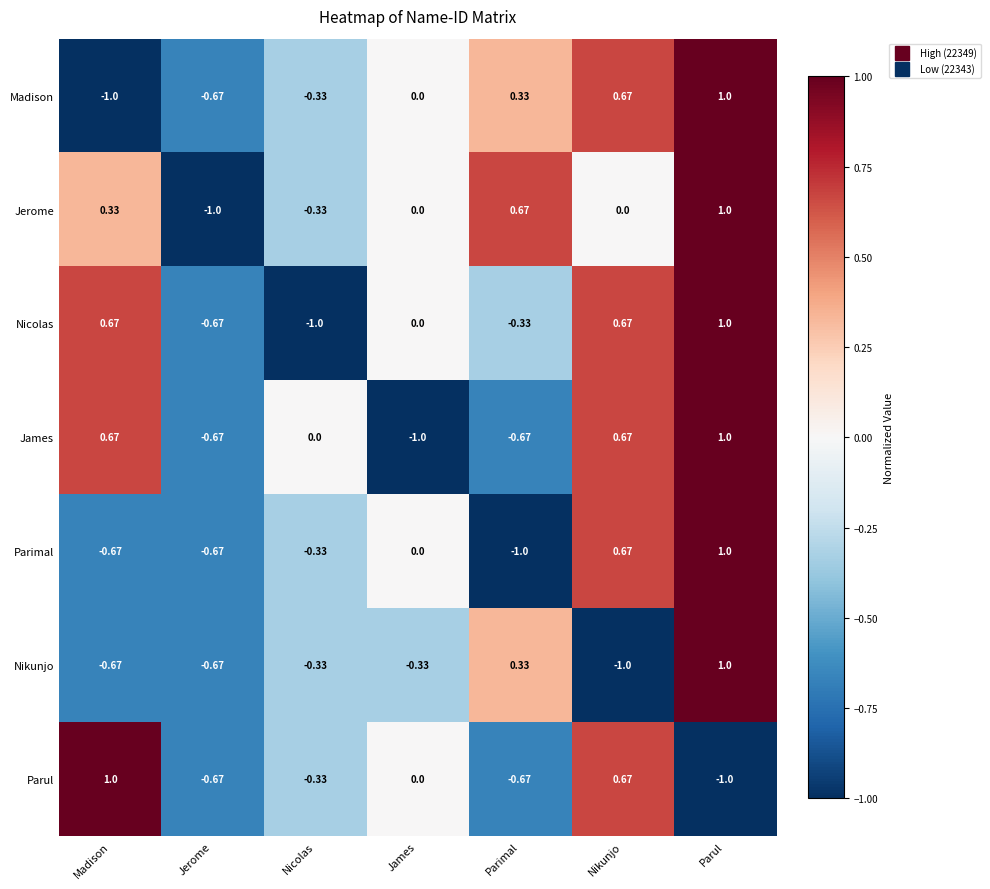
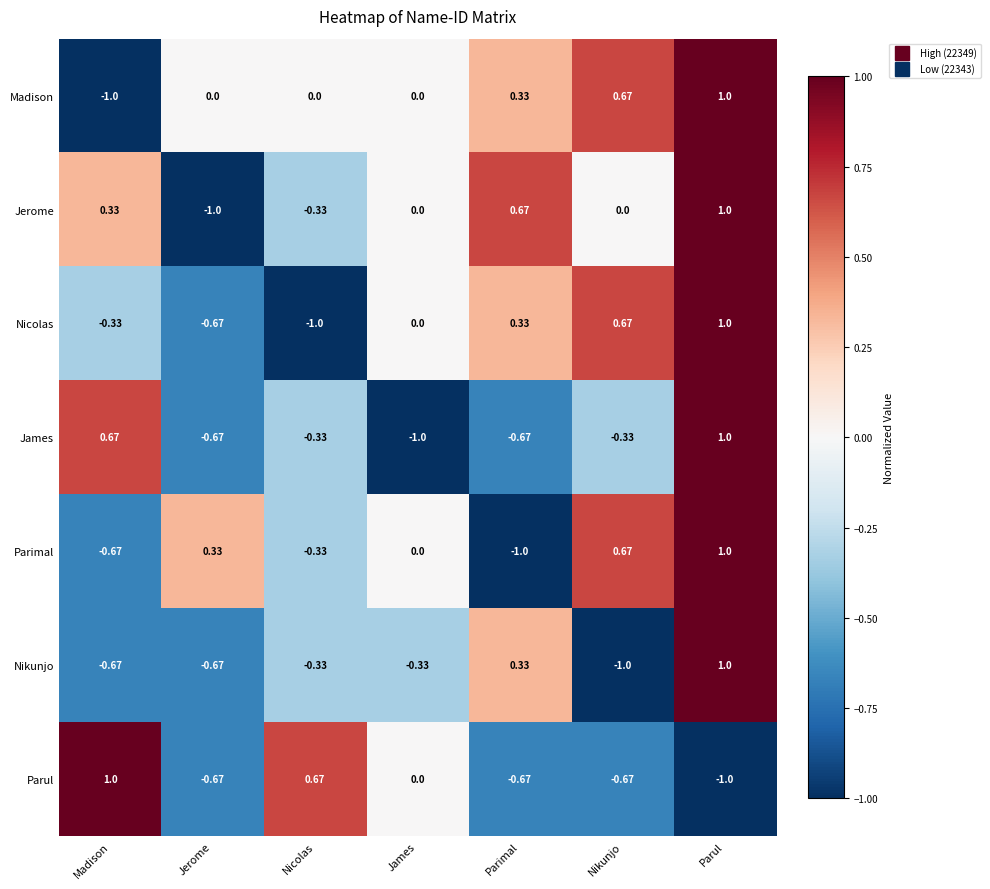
Madison, Jerome: -0.67 -> 0.0
Madison, Nicolas: -0.33 -> 0.0
Nicolas, Madison: 0.67 -> -0.33
Nicolas, Parimal: -0.33 -> 0.33
James, Nicolas: 0.0 -> -0.33
James, Nikunjo: 0.67 -> -0.33
Parimal, Jerome: -0.67 -> 0.33
Parul, Nicolas: -0.33 -> 0.67
Parul, Nikunjo: 0.67 -> -0.67
